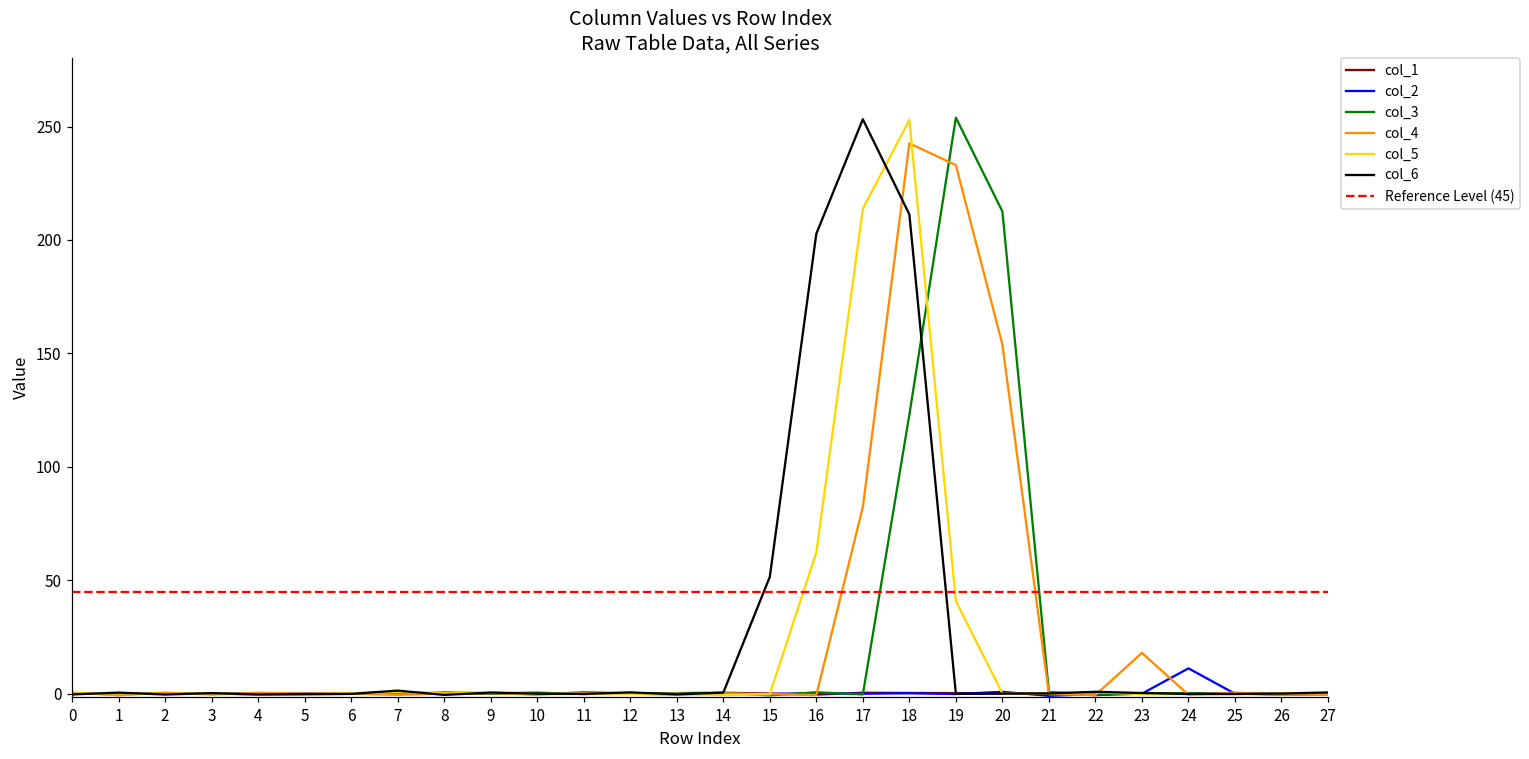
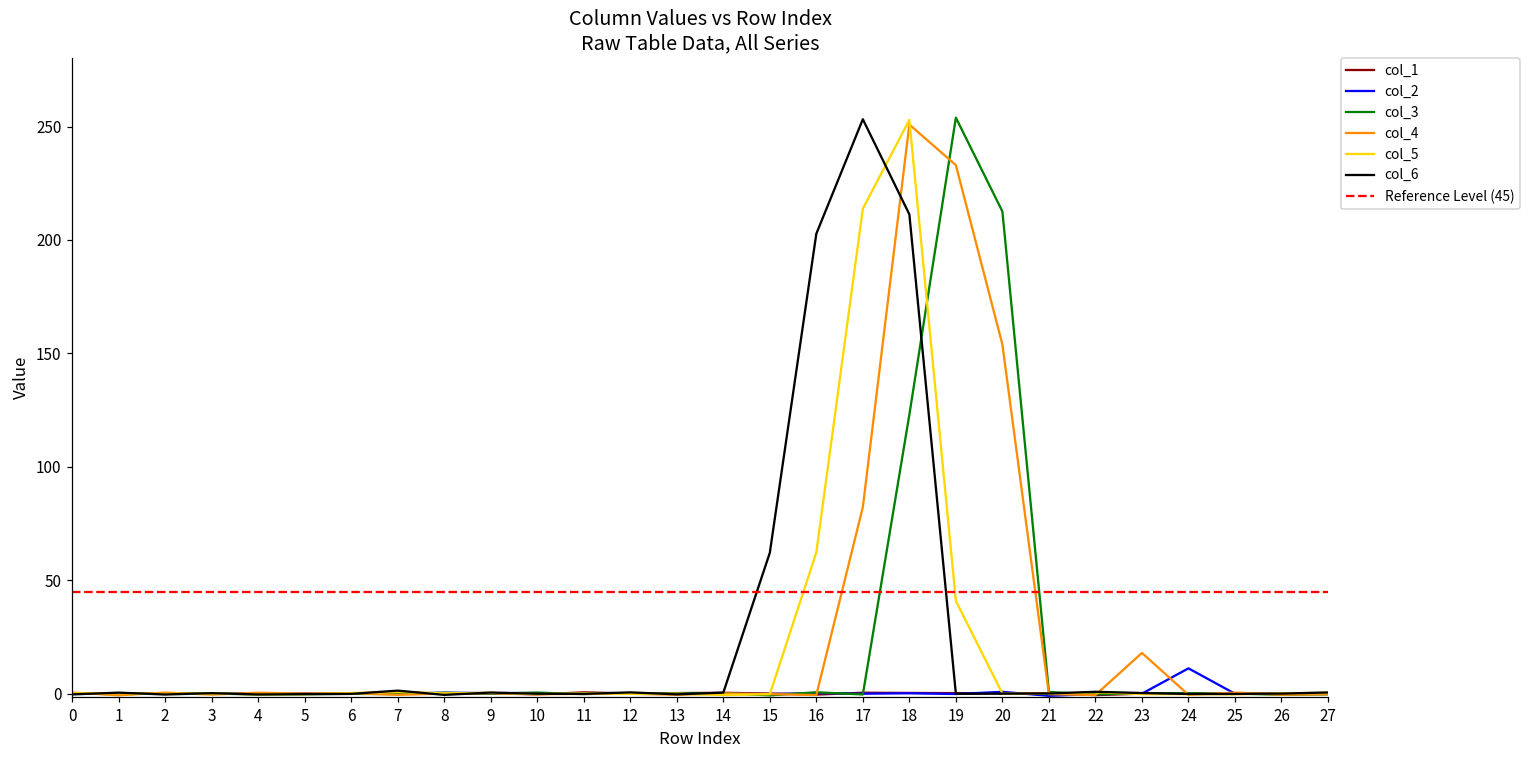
col_6, 15: 52 -> 62
col_4, 18: 243 -> 251
